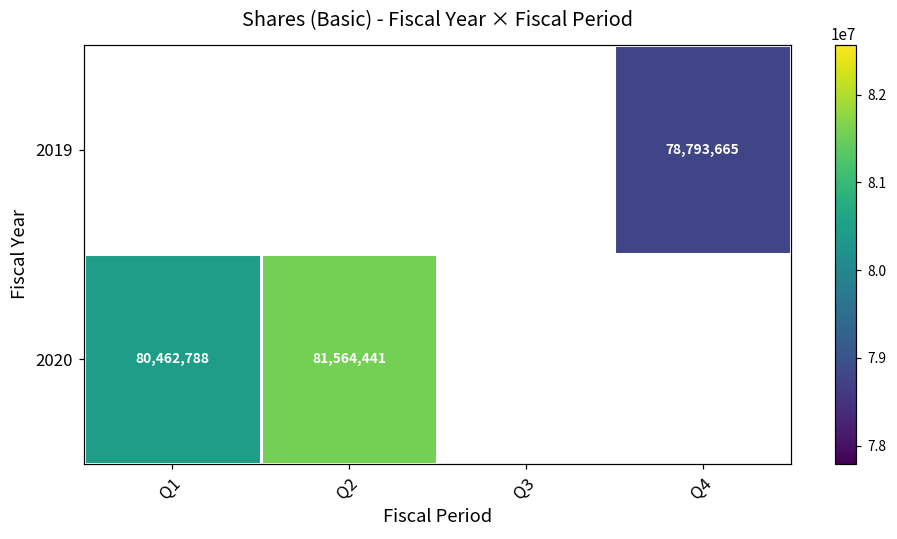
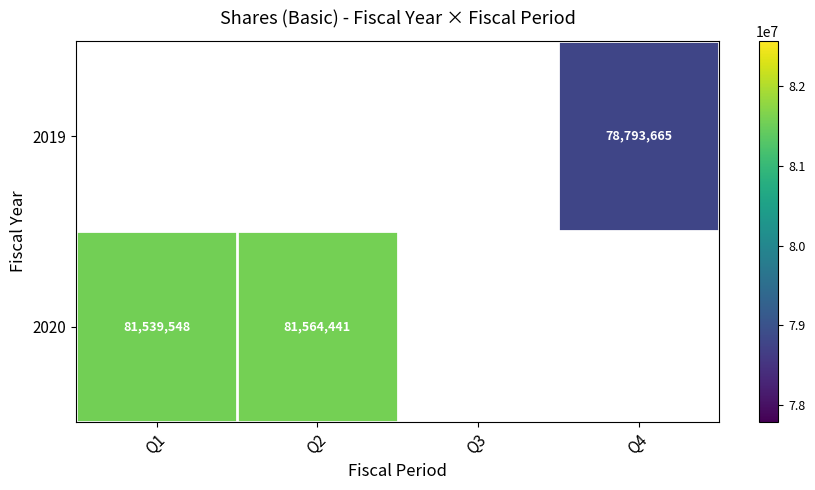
2020, Q1: 80,462,788 -> 81,539,548
